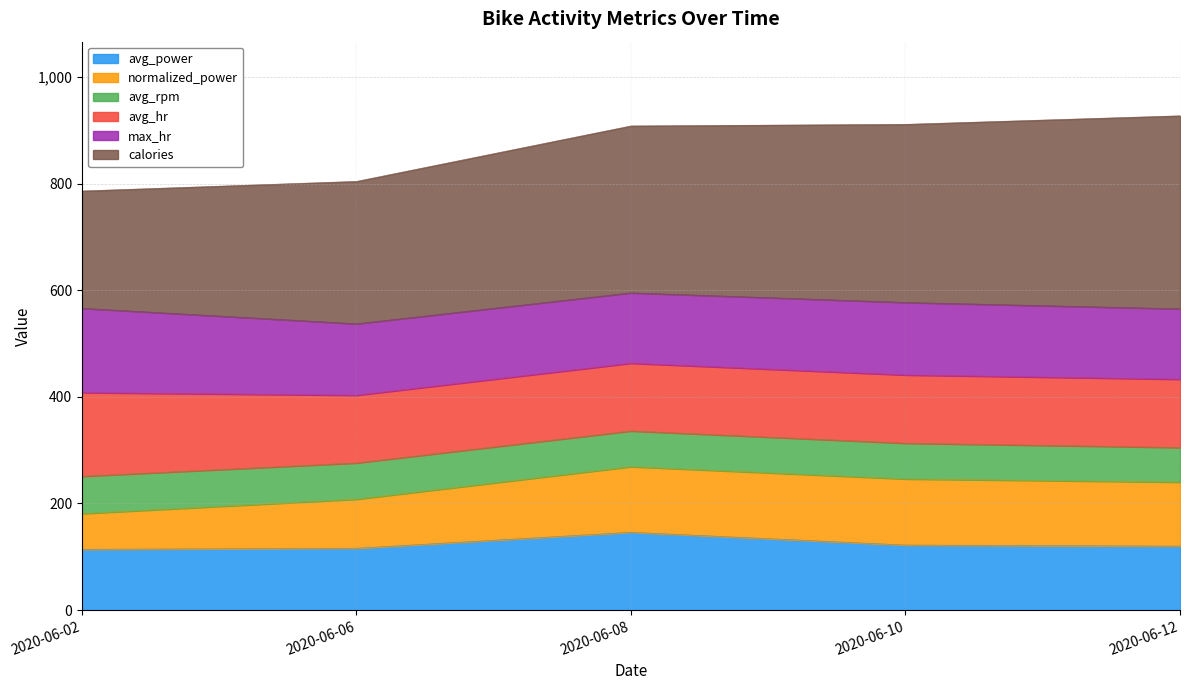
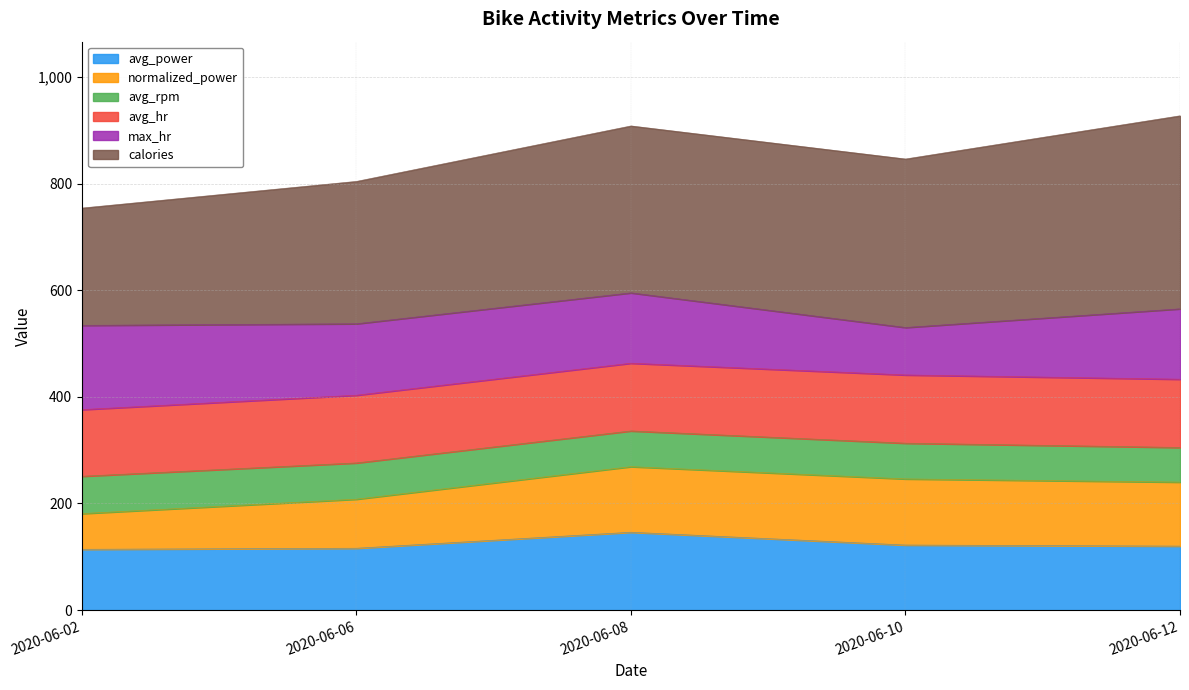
avg_hr, 2020-06-02: 160 -> 130
max_hr, 2020-06-10: 140 -> 90
calories, 2020-06-10: 330 -> 320
